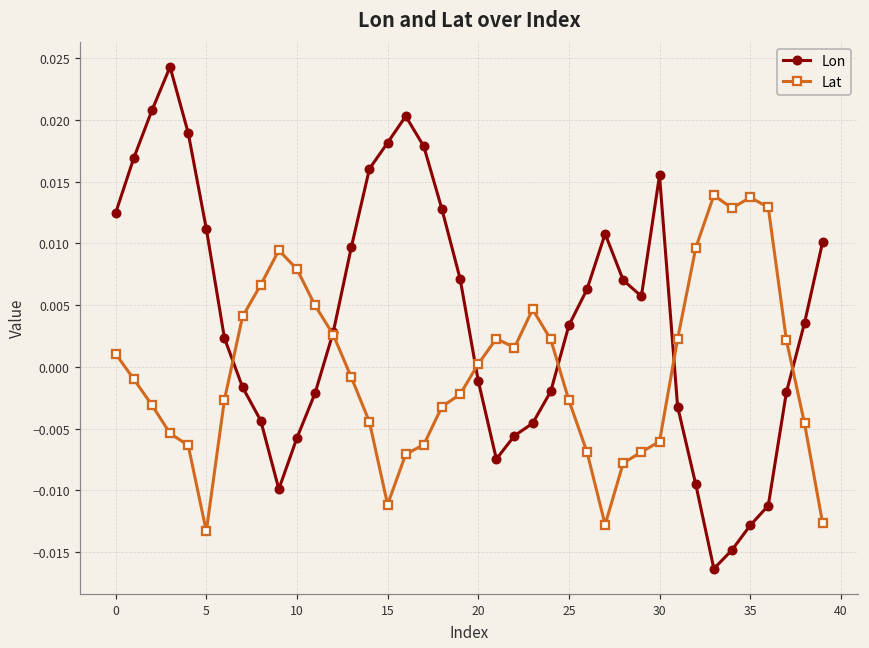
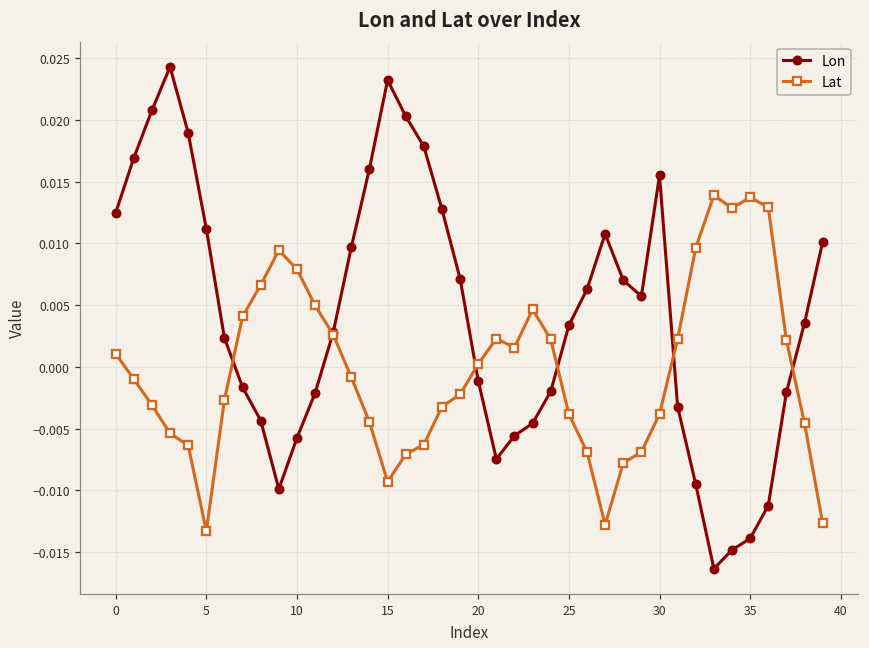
Lon, 15: 0.0182 -> 0.0232
Lat, 15: -0.0112 -> -0.0093
Lat, 25: -0.0027 -> -0.0038
Lat, 30: -0.0060 -> -0.0038
Lon, 35: -0.0128 -> -0.0139
